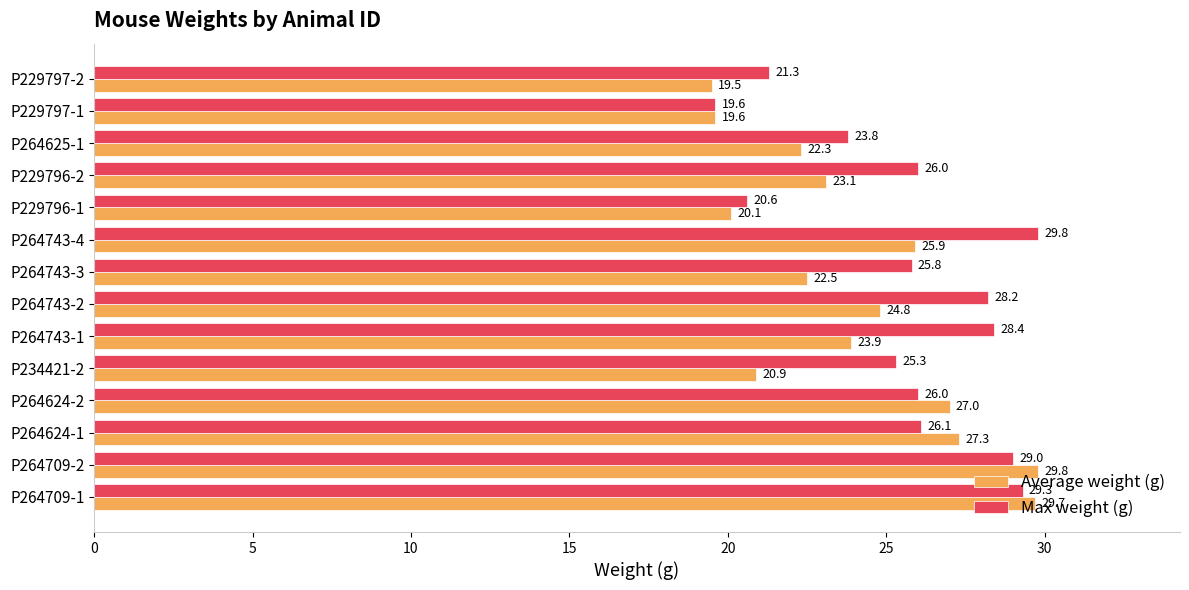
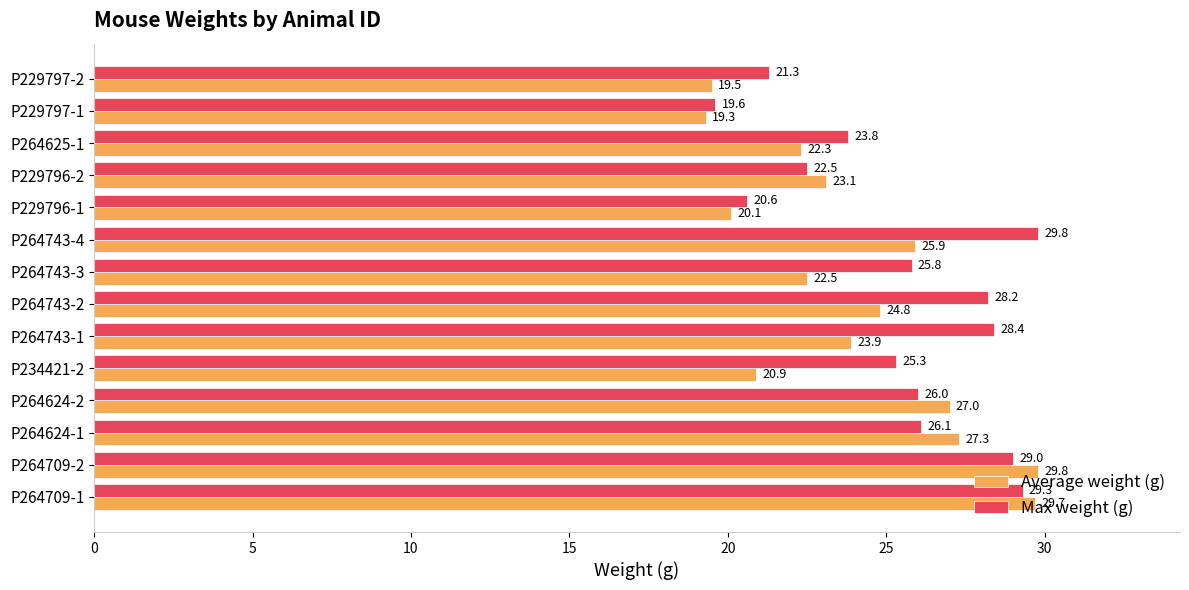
Average weight (g), P229797-1: 19.6 -> 19.3
Max weight (g), P229796-2: 26.0 -> 22.5
